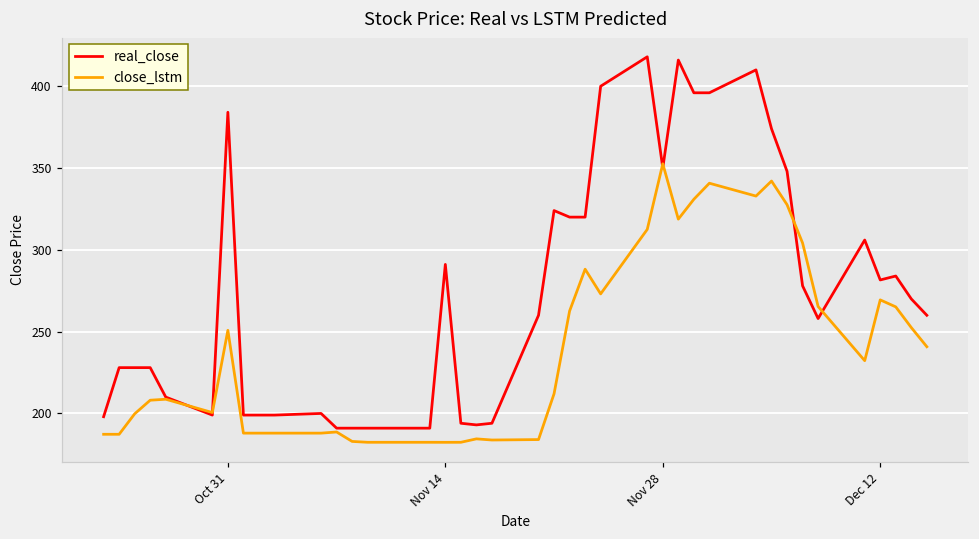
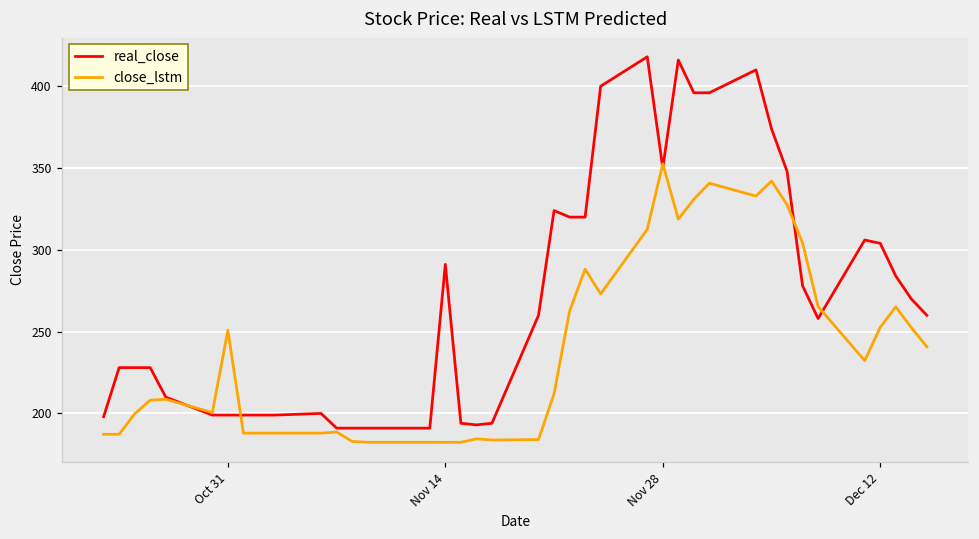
real_close, Oct 31: 384 -> 199
real_close, Dec 12: 282 -> 304
close_lstm, Dec 12: 269 -> 253
